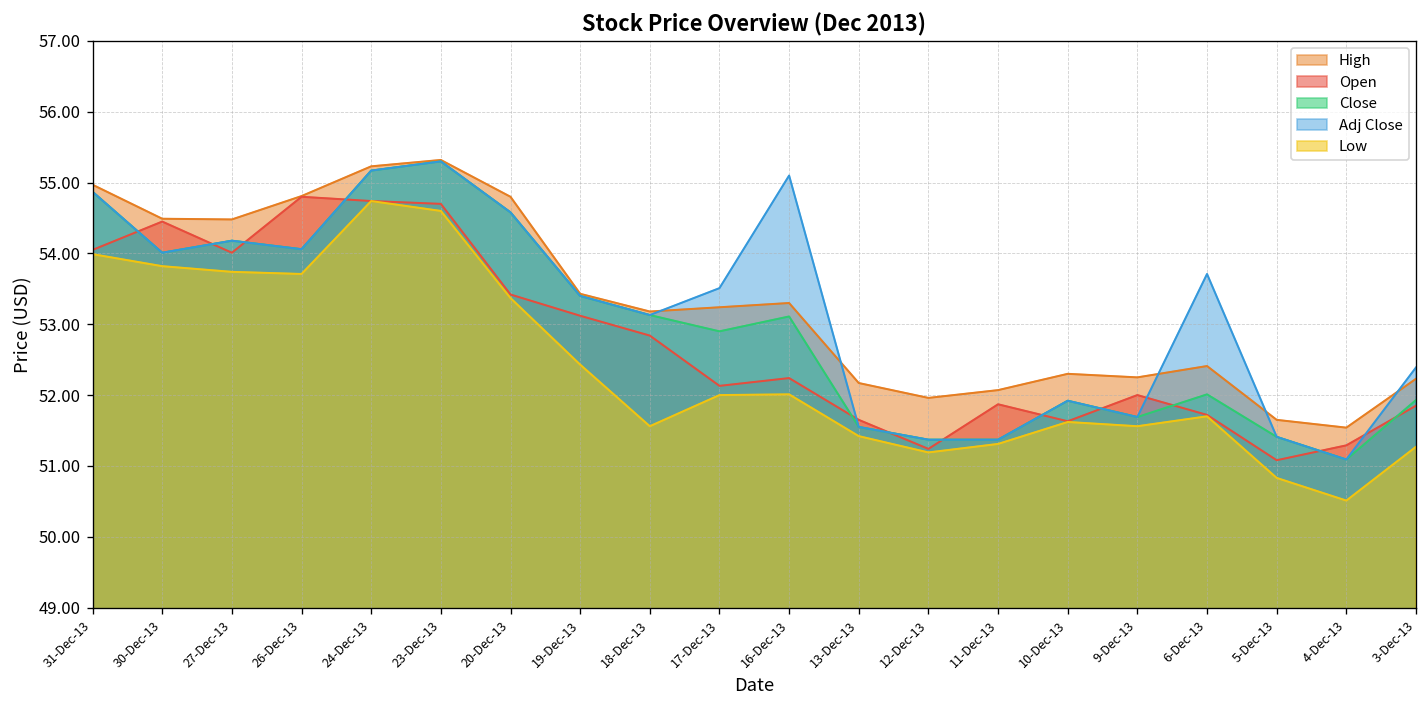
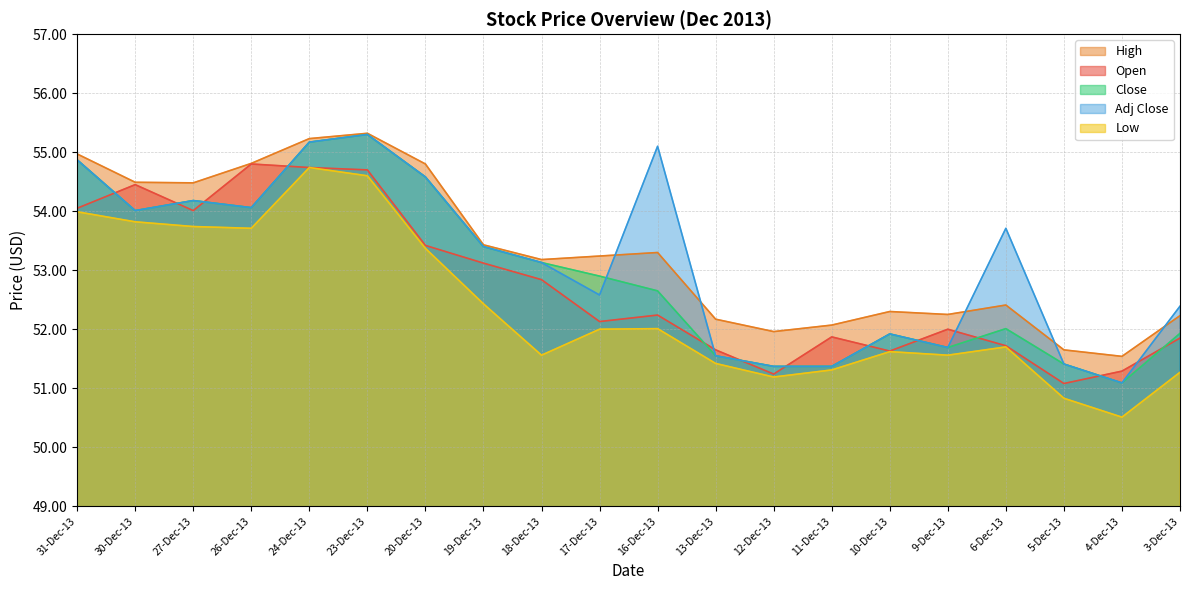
Adj Close, 17-Dec-13: 53.5 -> 52.6
Close, 16-Dec-13: 53.1 -> 52.7
